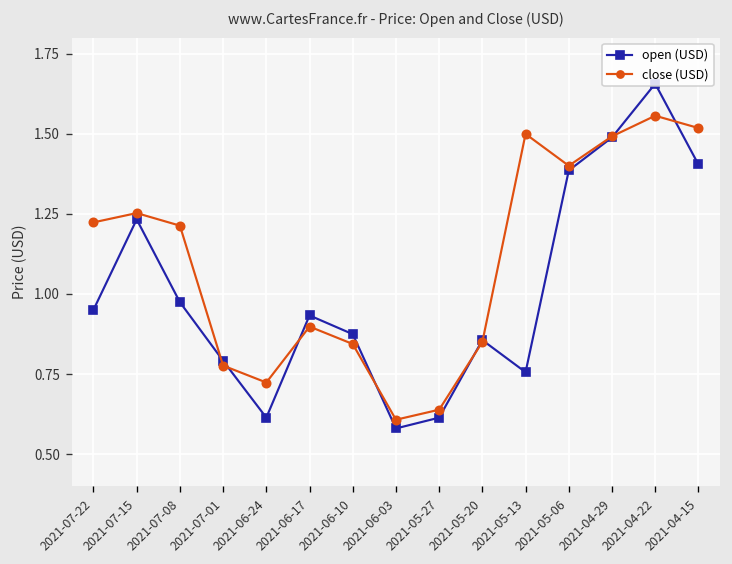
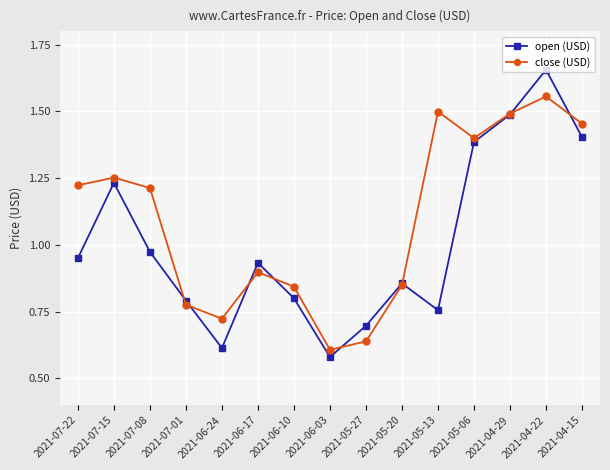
open (USD), 2021-06-10: 0.87 -> 0.80
open (USD), 2021-05-27: 0.61 -> 0.70
close (USD), 2021-04-15: 1.52 -> 1.45
